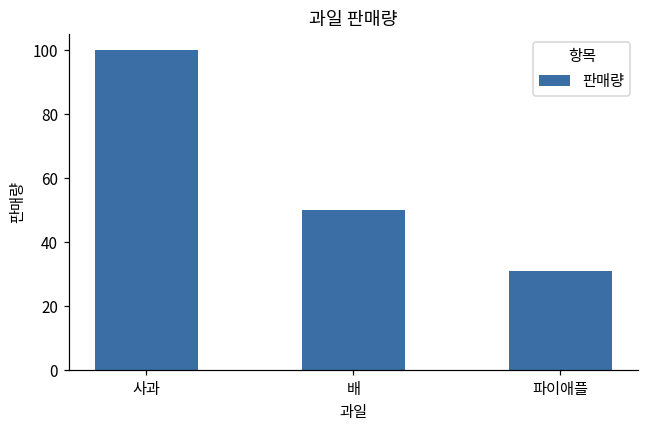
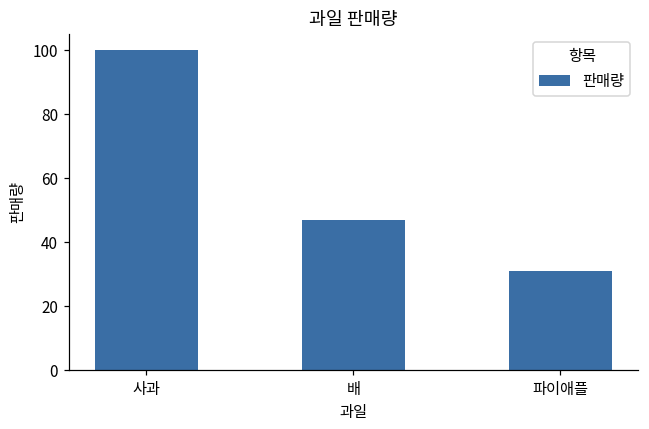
배: 50 -> 47
